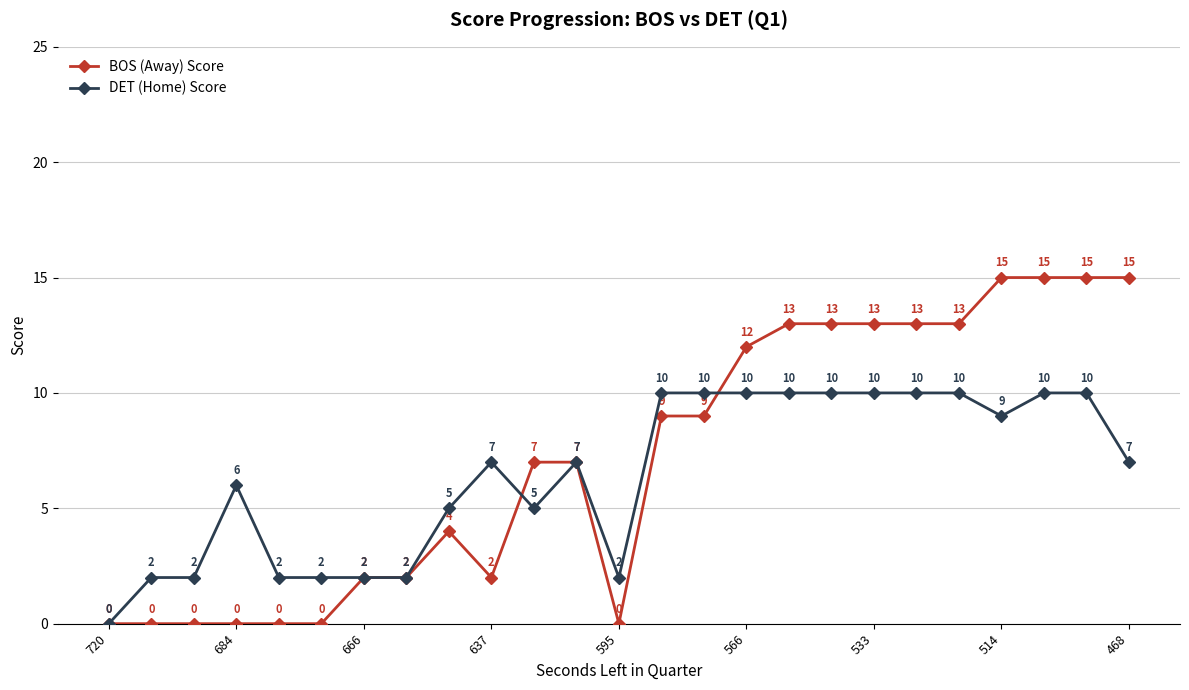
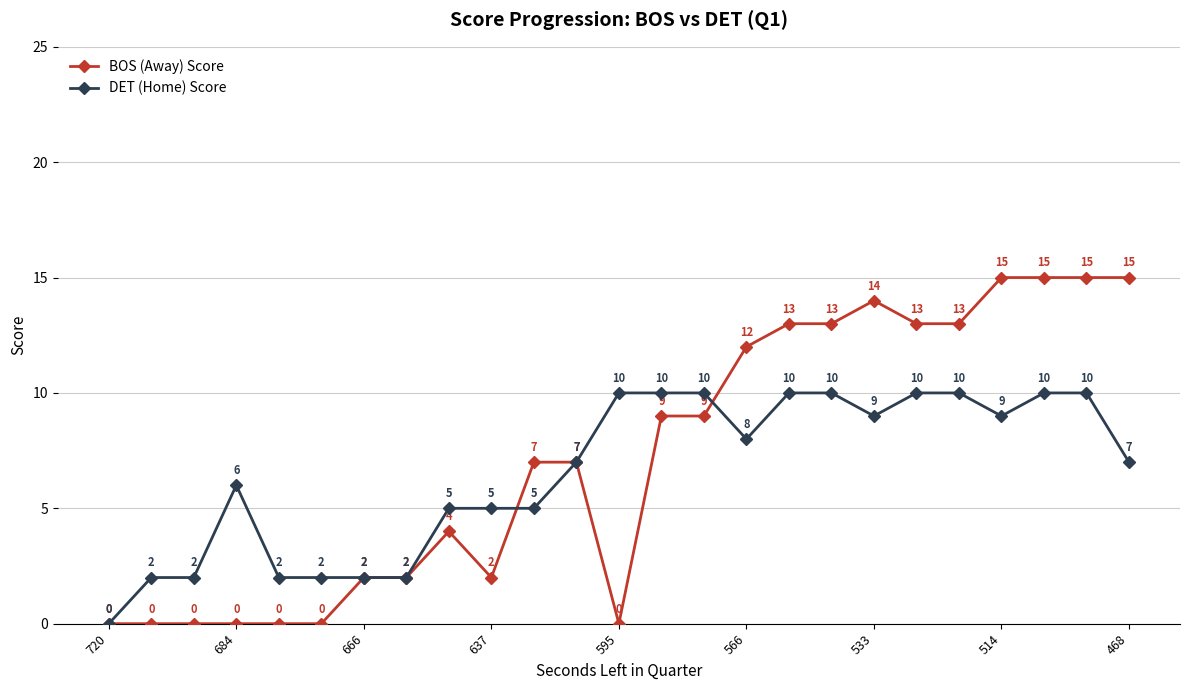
DET (Home) Score, 637: 7 -> 5
DET (Home) Score, 595: 2 -> 10
DET (Home) Score, 566: 10 -> 8
BOS (Away) Score, 533: 13 -> 14
DET (Home) Score, 533: 10 -> 9
